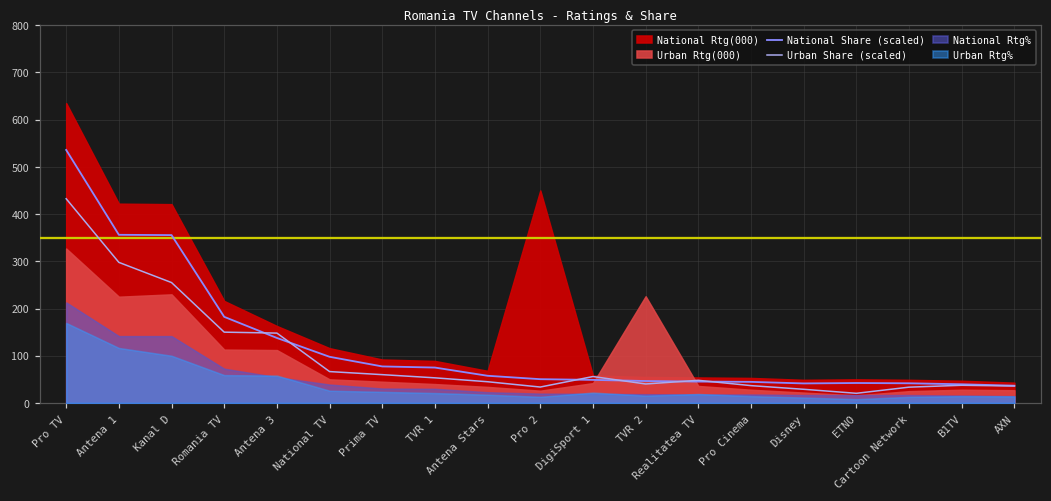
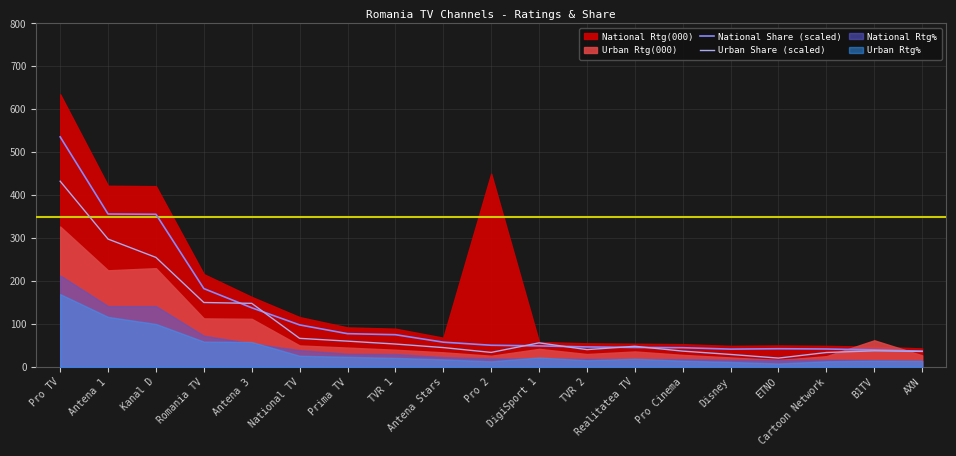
Urban Rtg(000), TVR 2: 230 -> 30
Urban Rtg(000), B1TV: 30 -> 60
